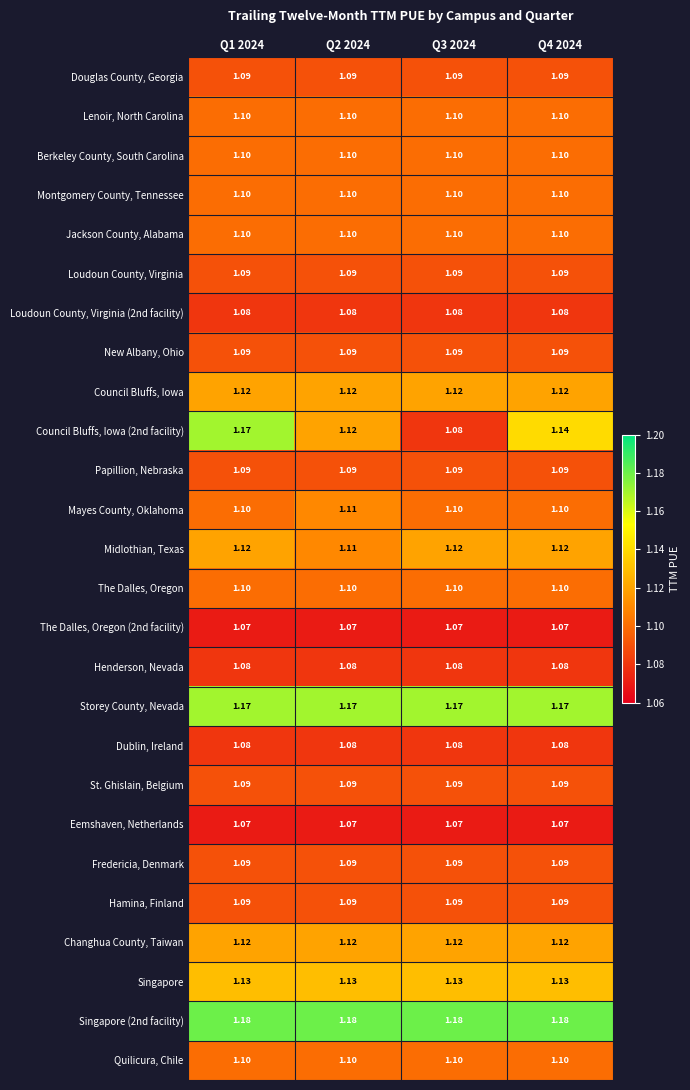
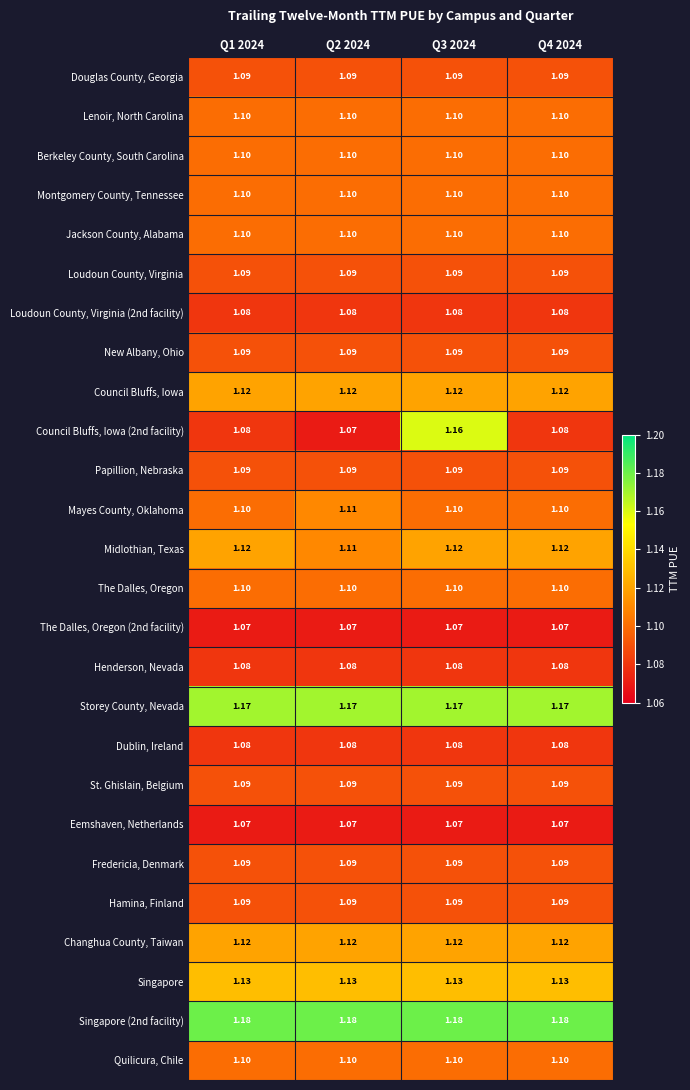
Council Bluffs, Iowa (2nd facility), Q1 2024: 1.17 -> 1.08
Council Bluffs, Iowa (2nd facility), Q2 2024: 1.12 -> 1.07
Council Bluffs, Iowa (2nd facility), Q3 2024: 1.08 -> 1.16
Council Bluffs, Iowa (2nd facility), Q4 2024: 1.14 -> 1.08
